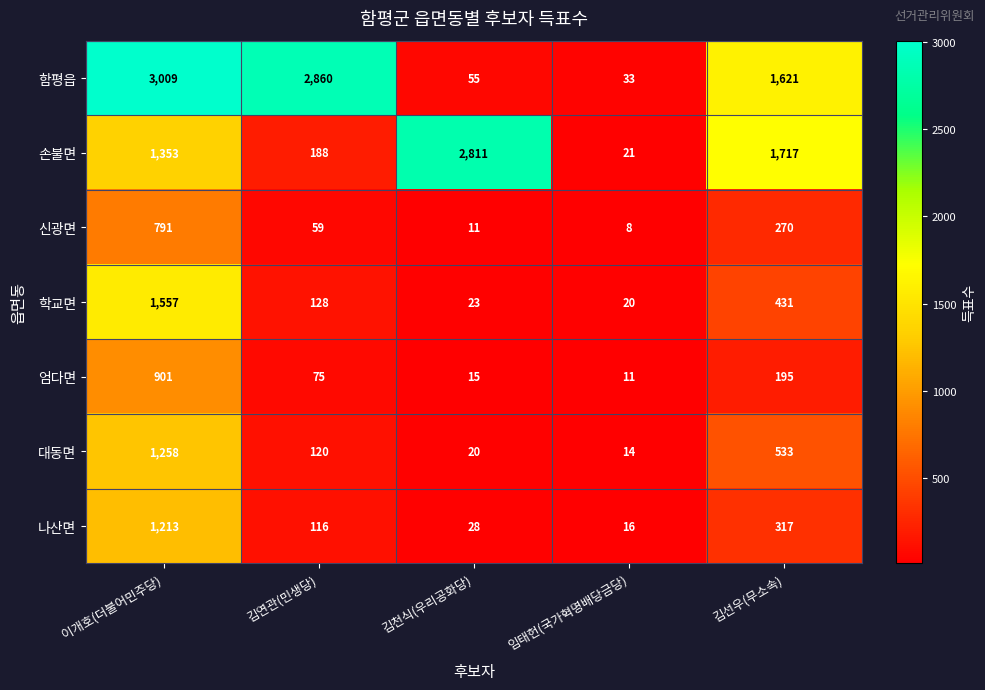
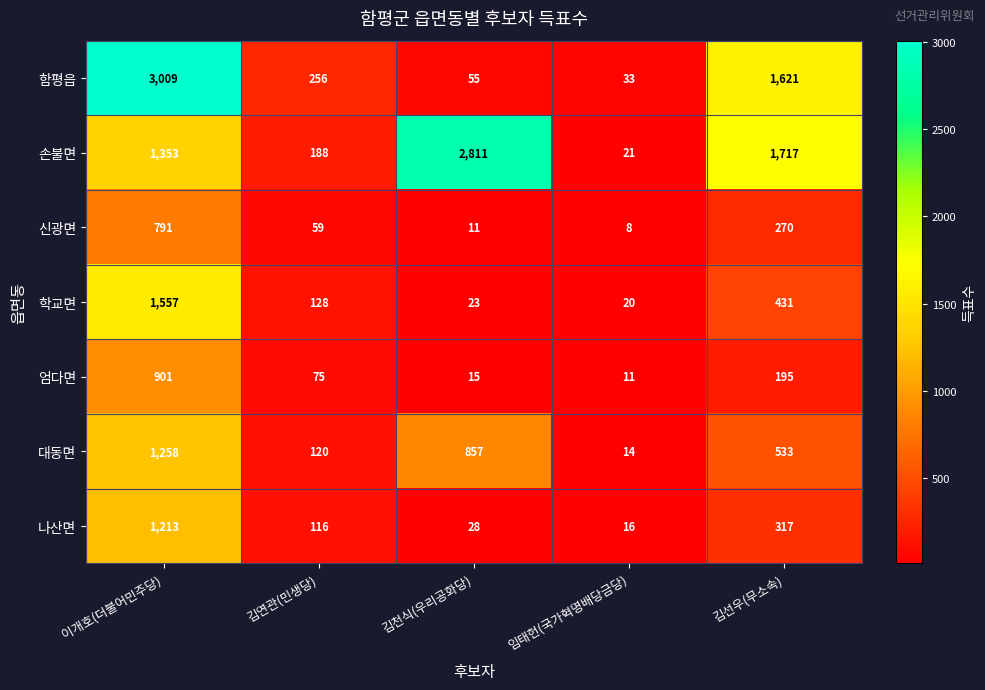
함평읍, 김연관(민생당): 2,860 -> 256
대동면, 김천식(우리공화당): 20 -> 857
